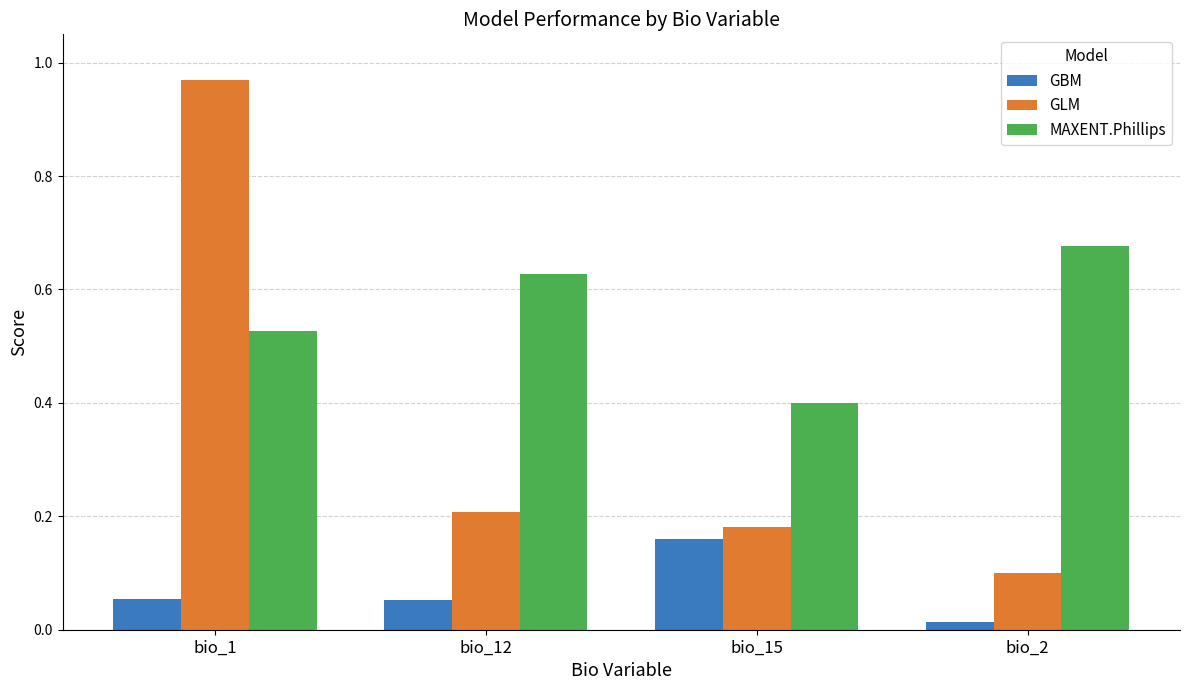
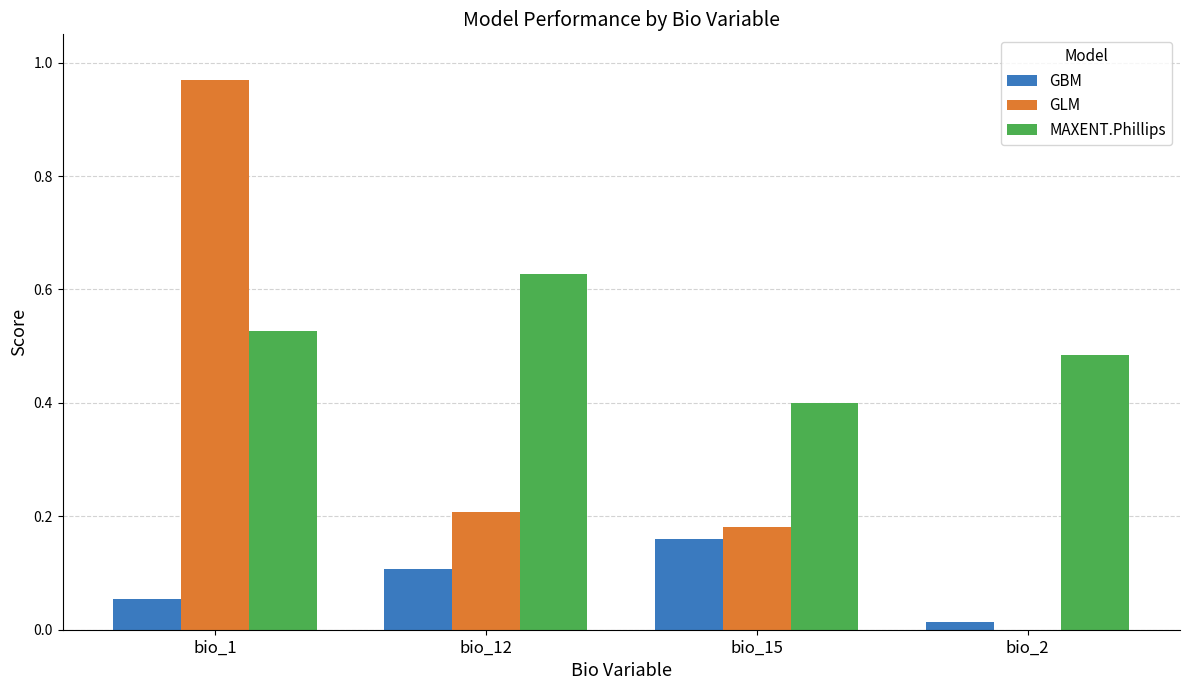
GBM, bio_12: 0.05 -> 0.11
GLM, bio_2: 0.1 -> 0.0
MAXENT.Phillips, bio_2: 0.68 -> 0.48
